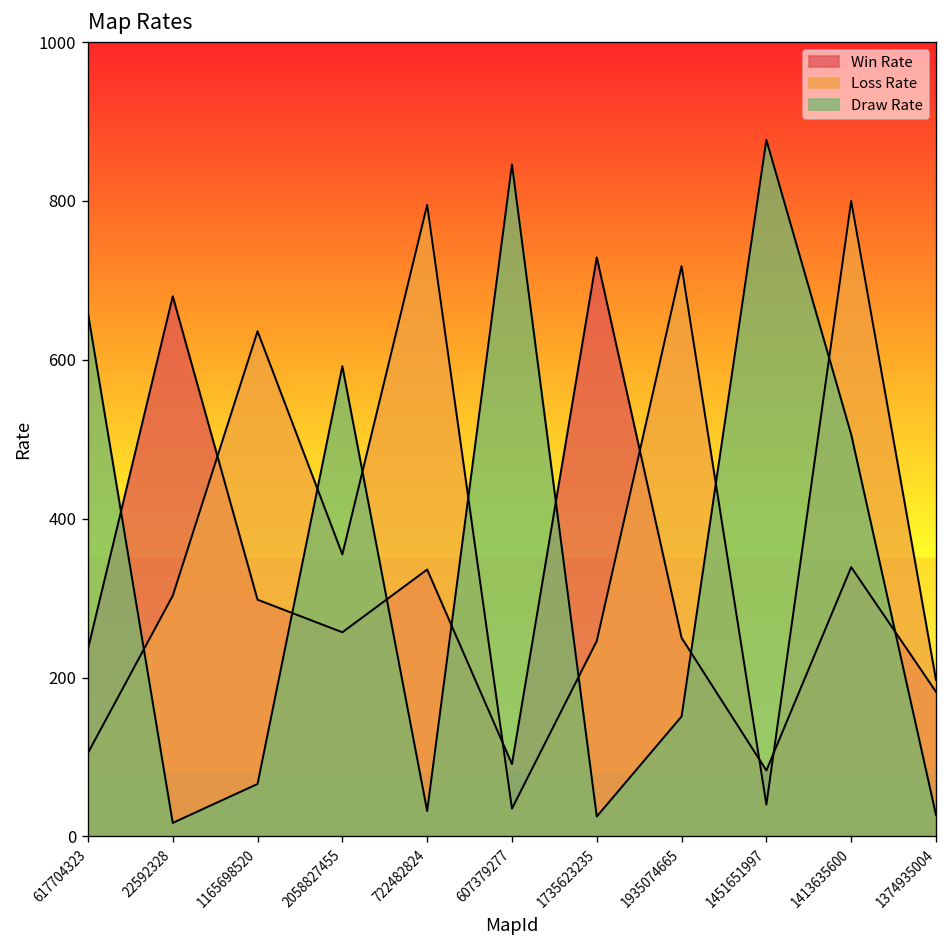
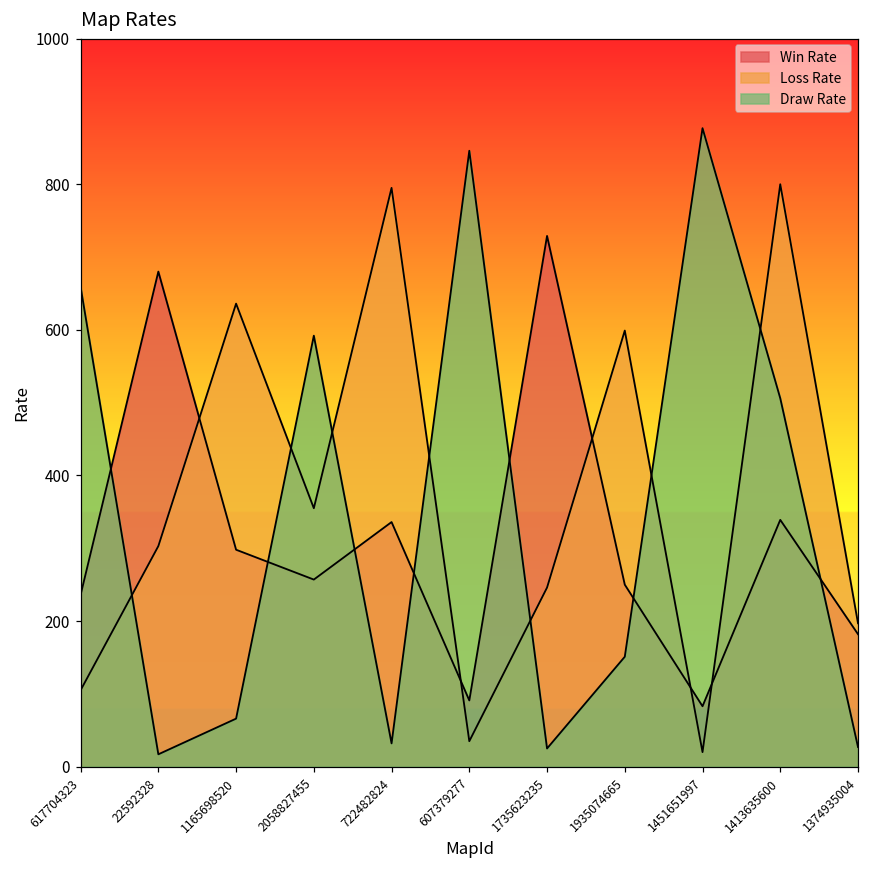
Loss Rate, 1935074665: 720 -> 600
Loss Rate, 1451651997: 40 -> 20
